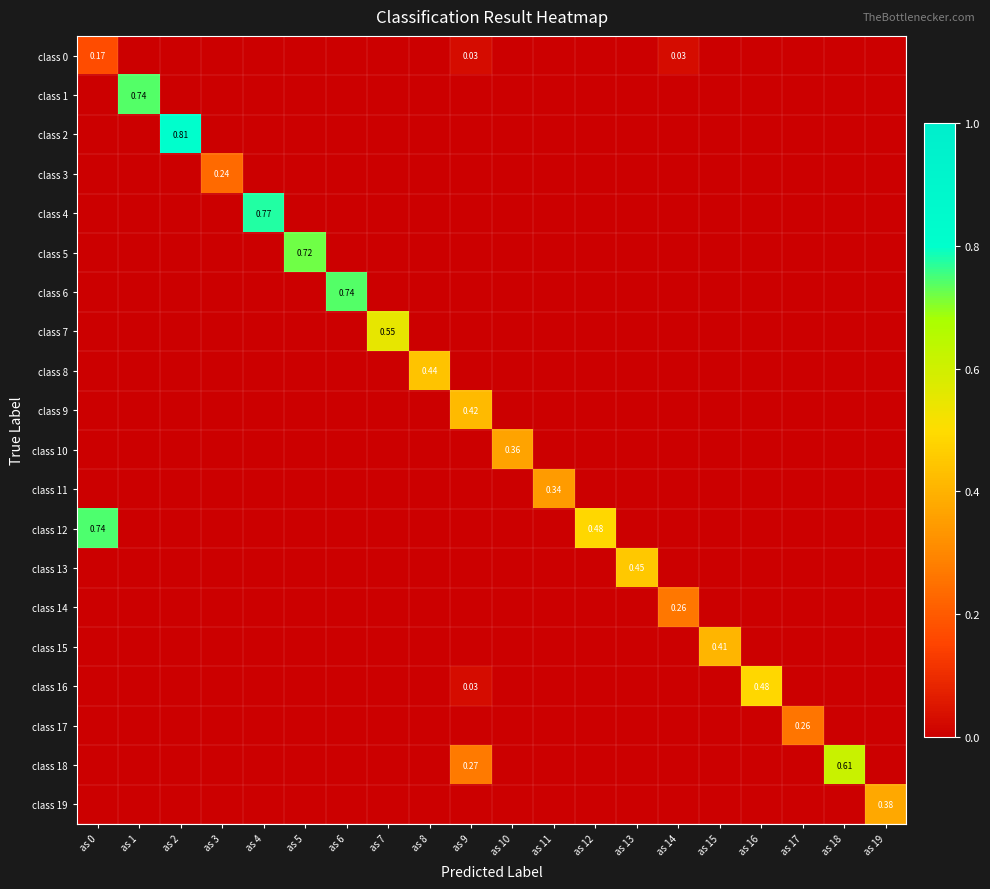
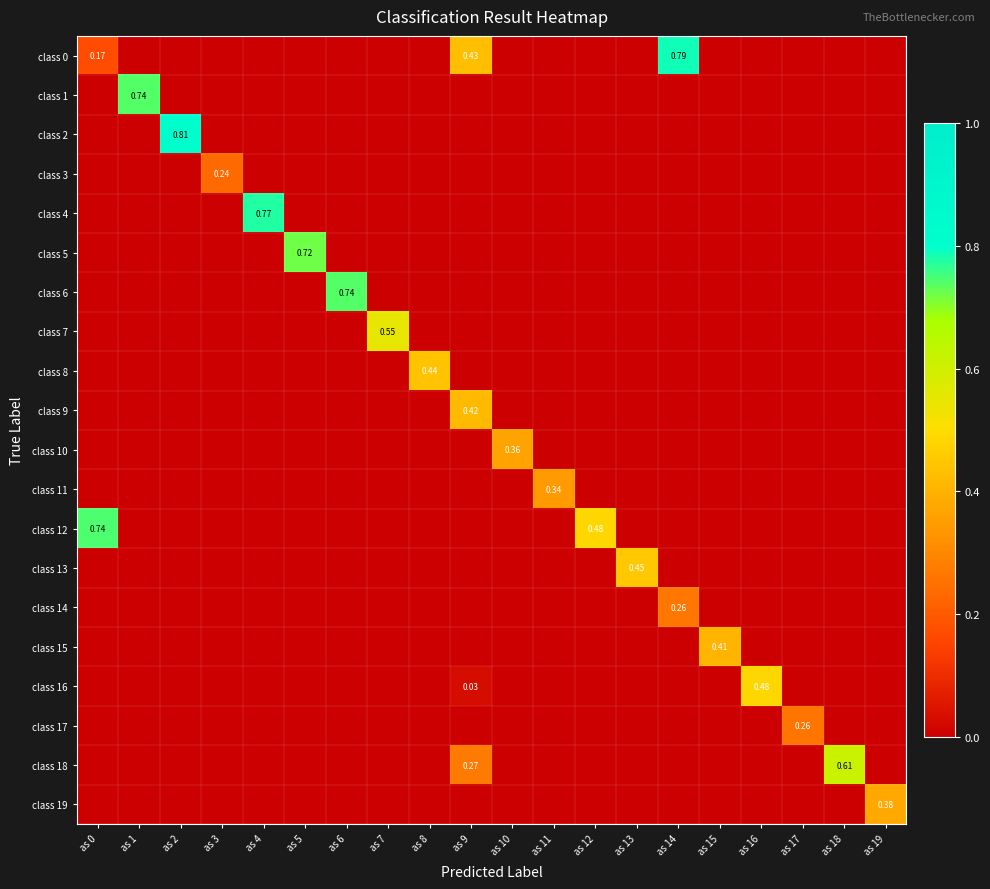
class 0, as 9: 0.03 -> 0.43
class 0, as 14: 0.03 -> 0.79
